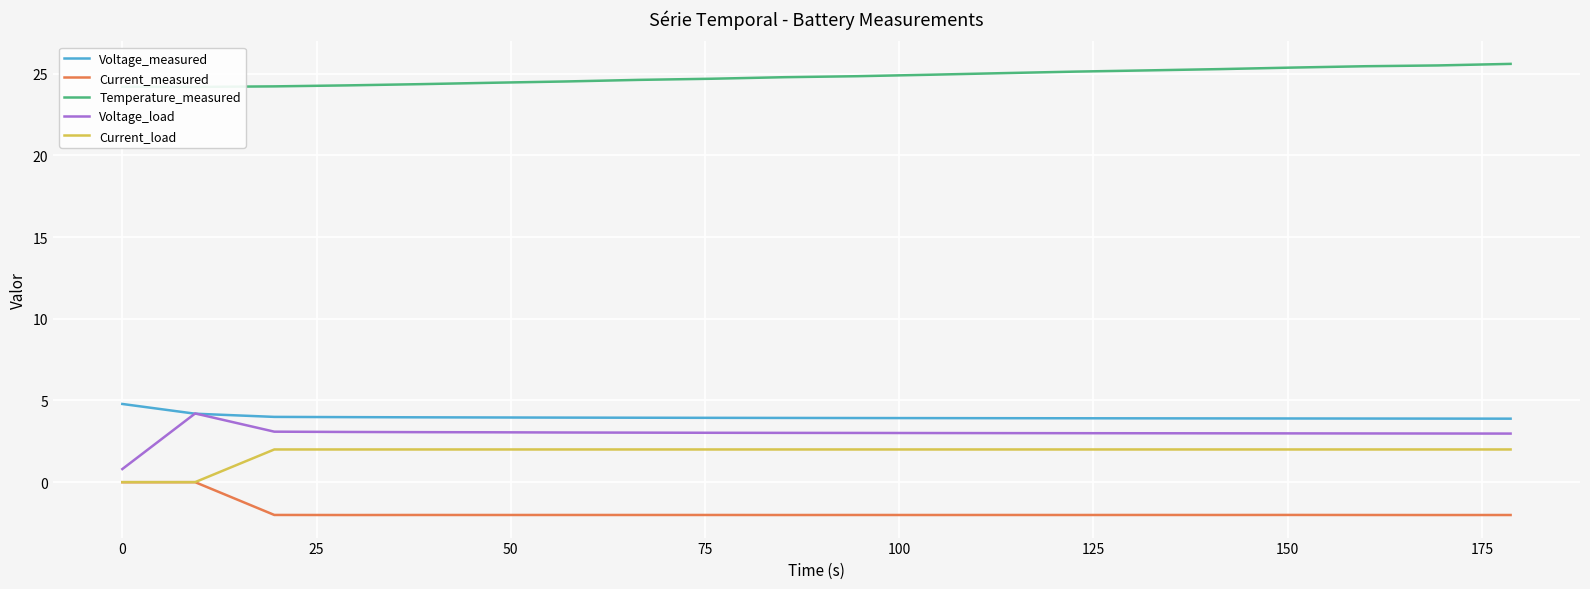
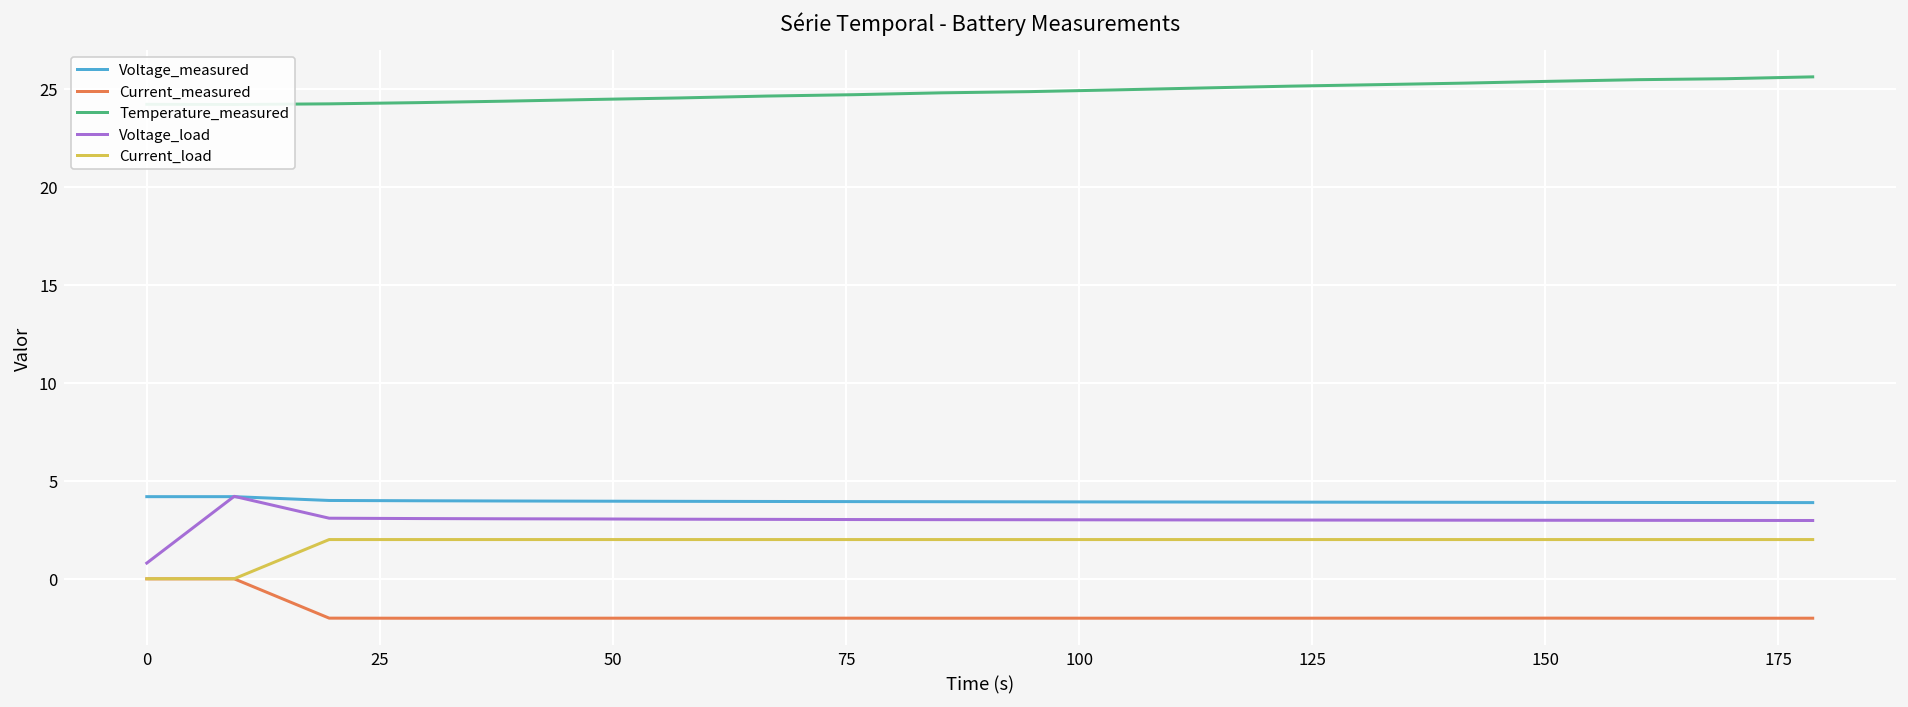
Voltage_measured, 0: 4.8 -> 4.2
